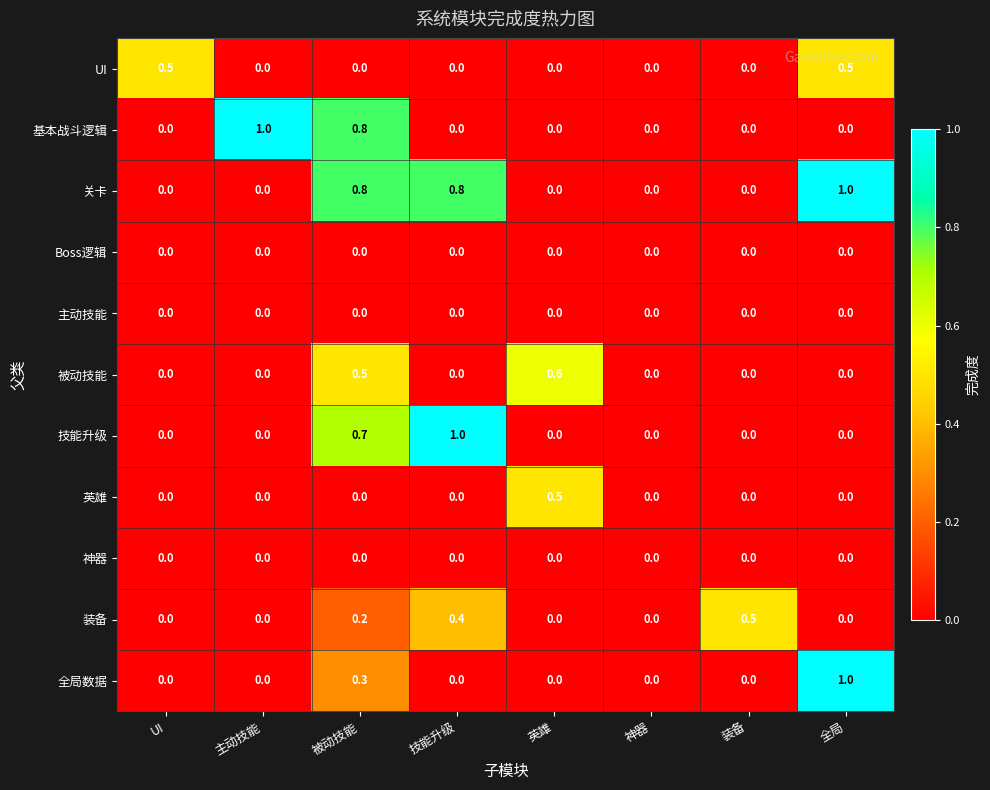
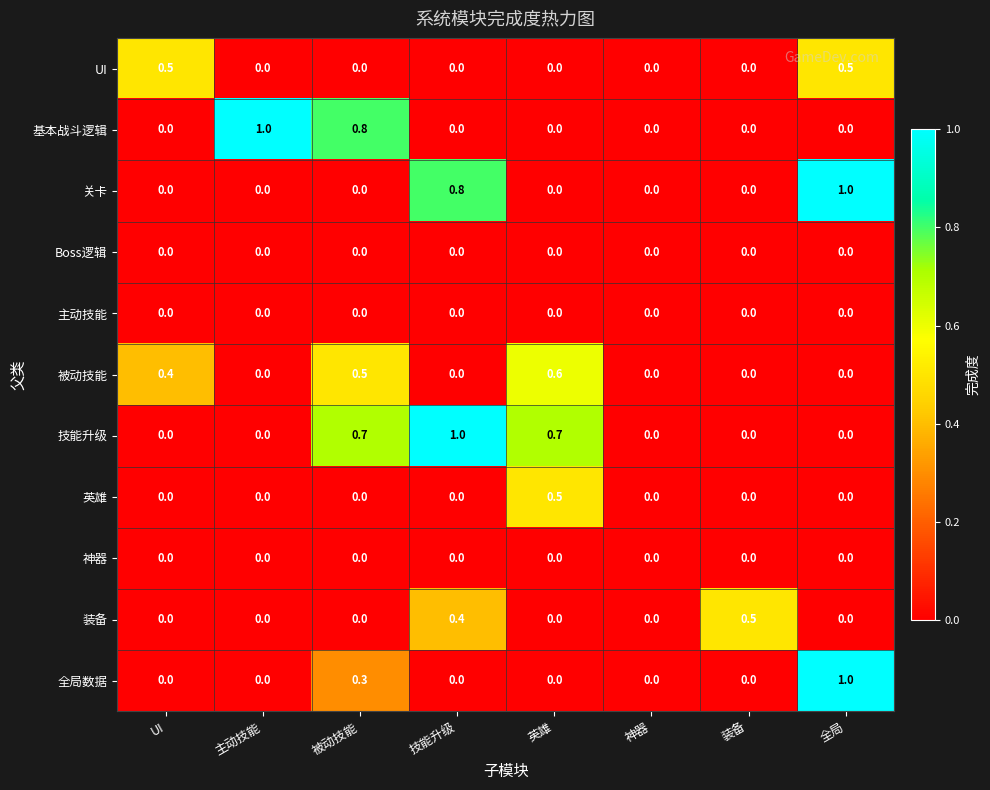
关卡, 被动技能: 0.8 -> 0.0
被动技能, UI: 0.0 -> 0.4
技能升级, 英雄: 0.0 -> 0.7
装备, 被动技能: 0.2 -> 0.0
